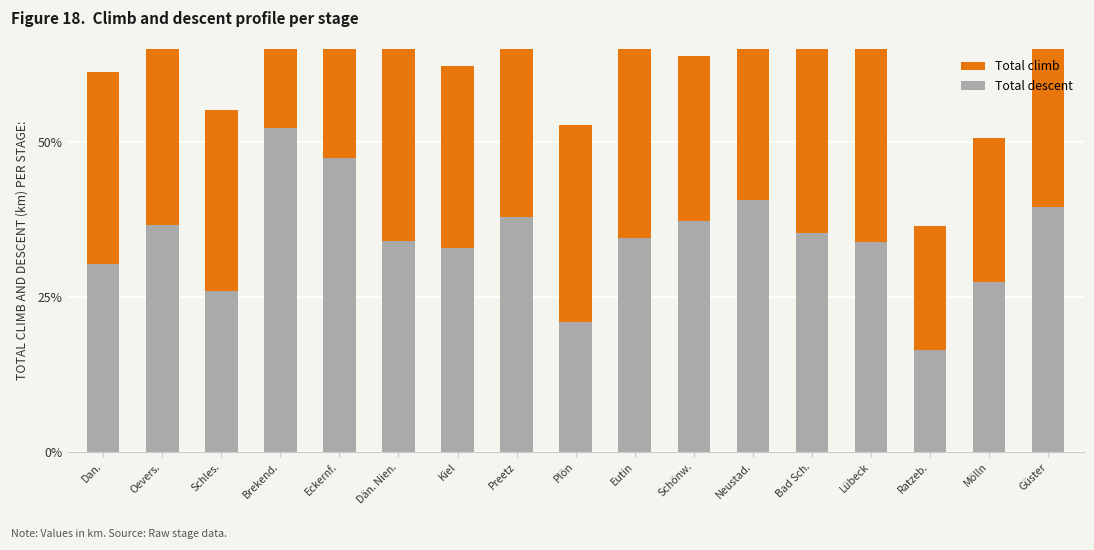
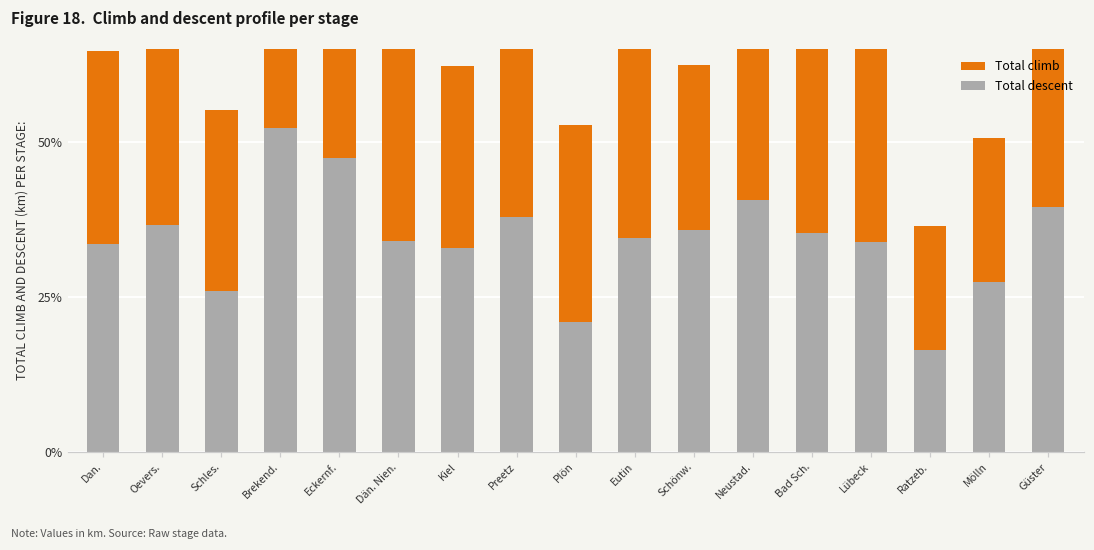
Total descent, Dan.: 30% -> 34%
Total descent, Schönw.: 37% -> 36%
